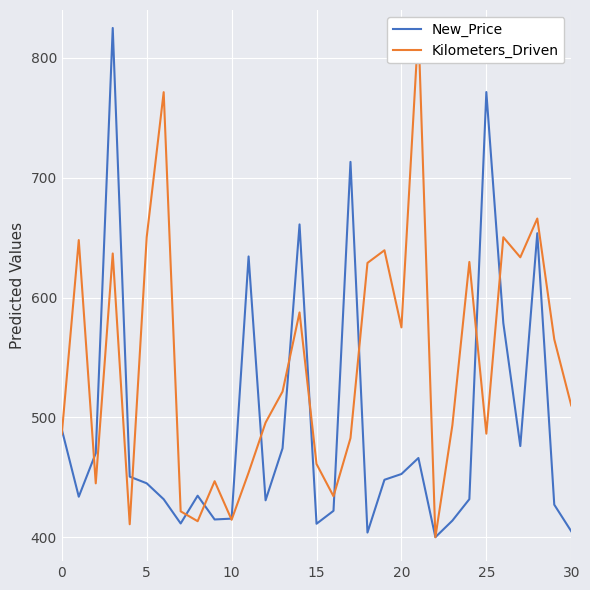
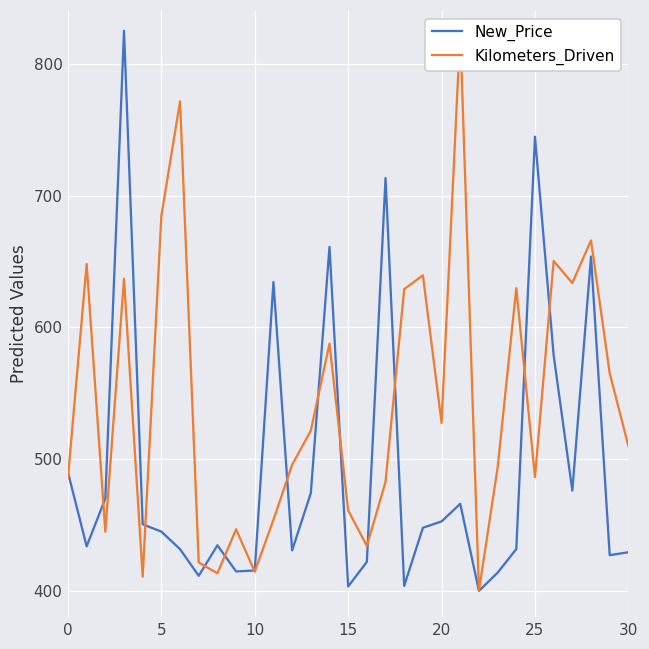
Kilometers_Driven, 5: 650 -> 685
New_Price, 15: 411 -> 403
Kilometers_Driven, 20: 575 -> 527
New_Price, 25: 772 -> 745
New_Price, 30: 405 -> 429
